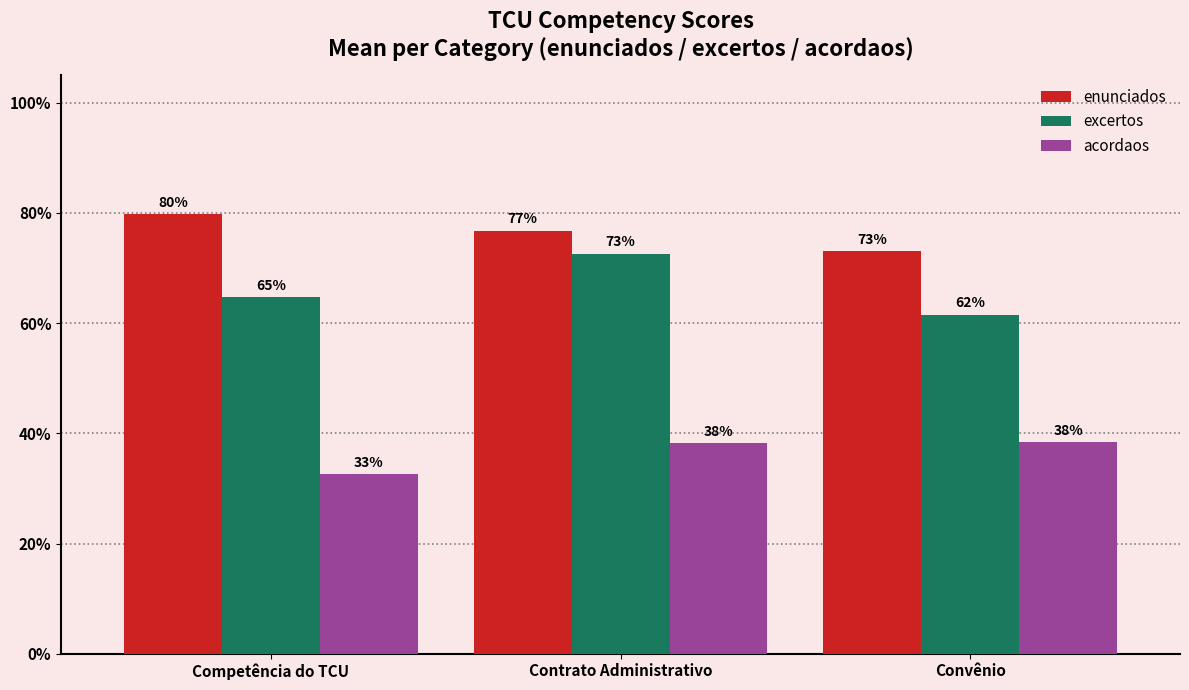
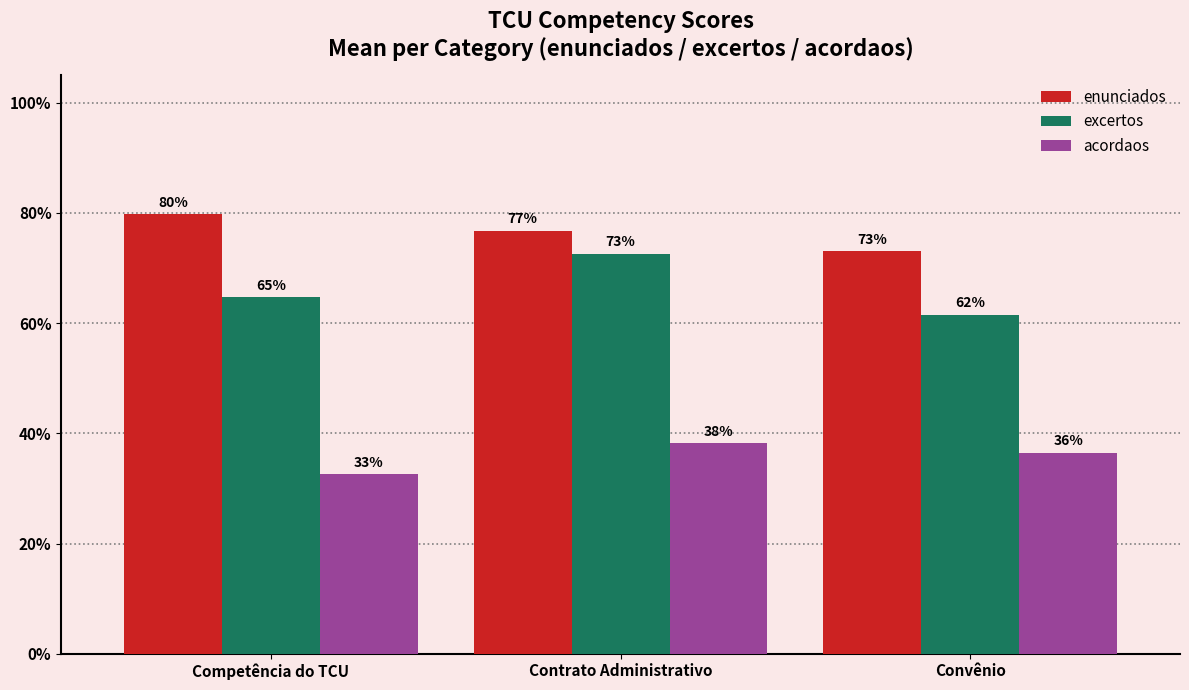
acordaos, Convênio: 38% -> 36%
